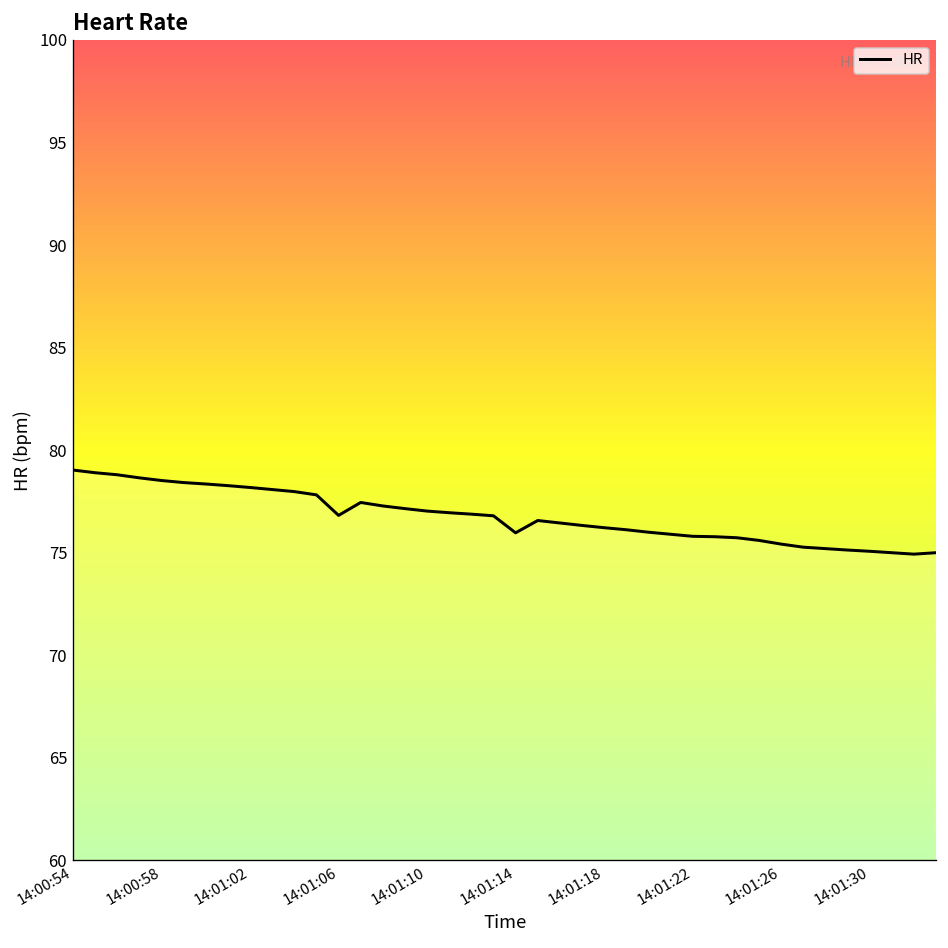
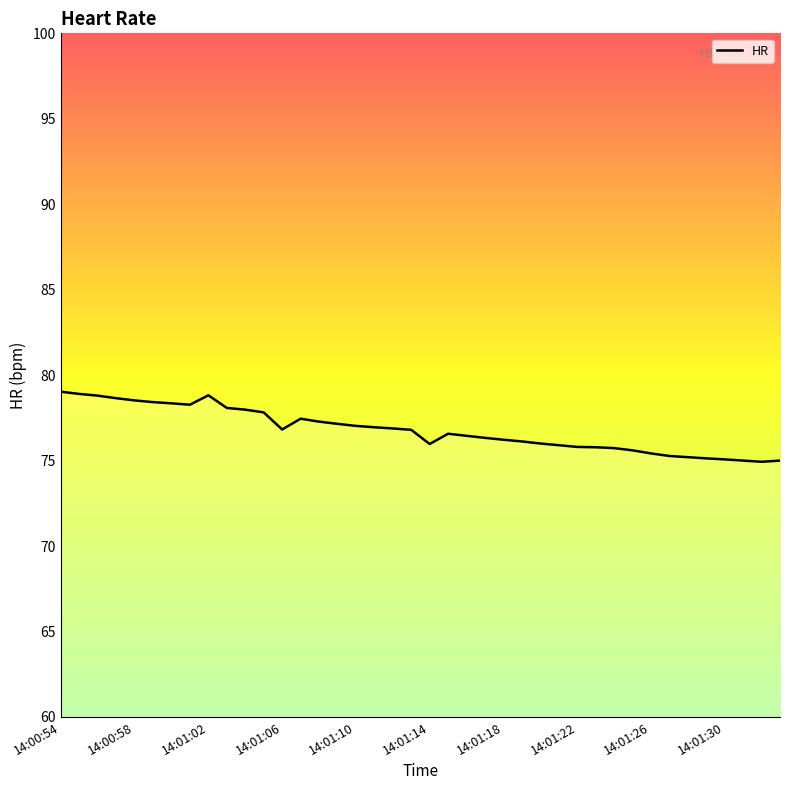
14:01:02: 78.2 -> 78.8
